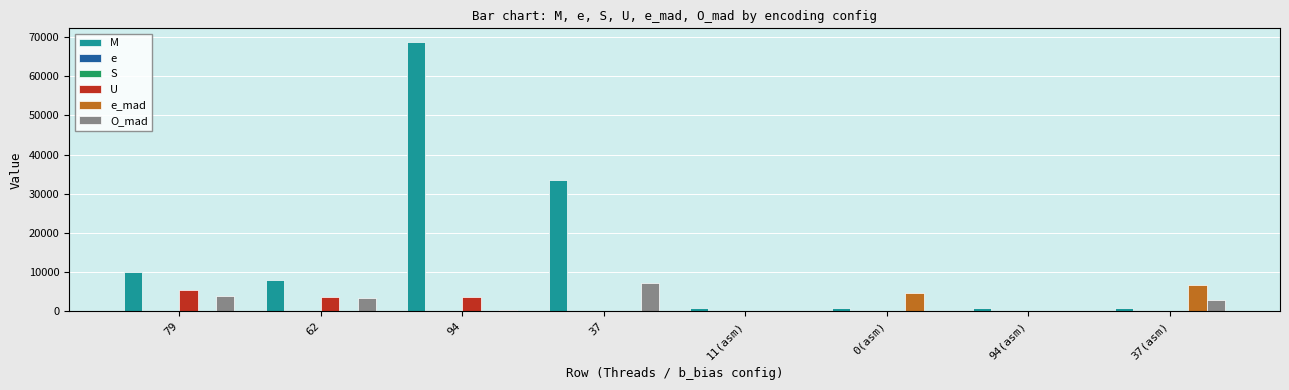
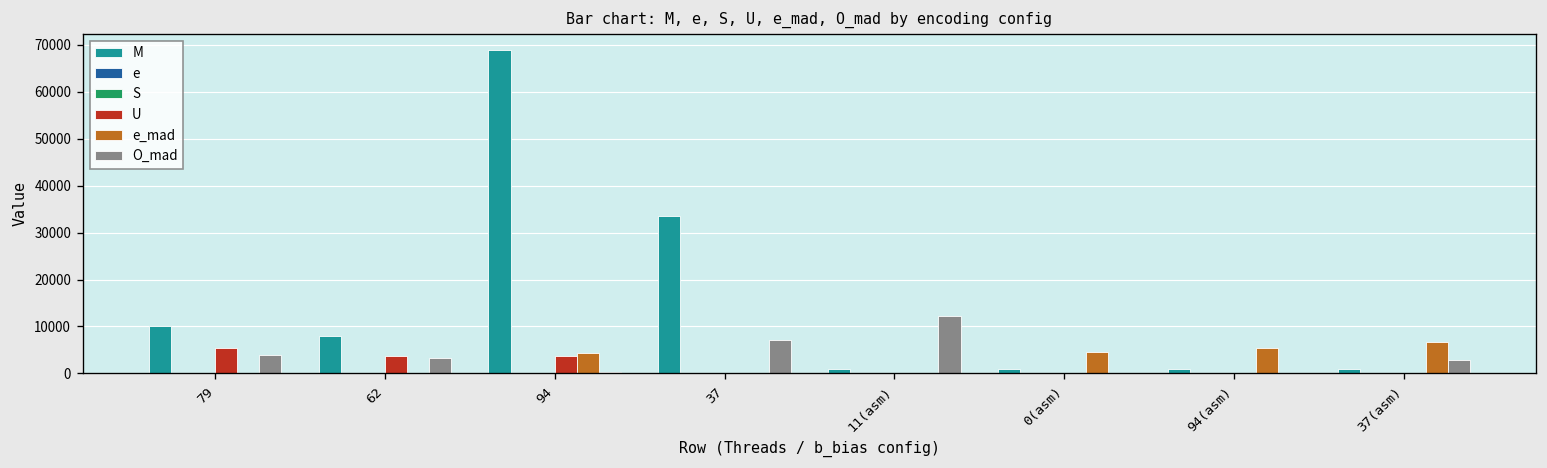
e_mad, 94: 0 -> 4000
O_mad, 11(asm): 0 -> 12000
e_mad, 94(asm): 0 -> 5000
